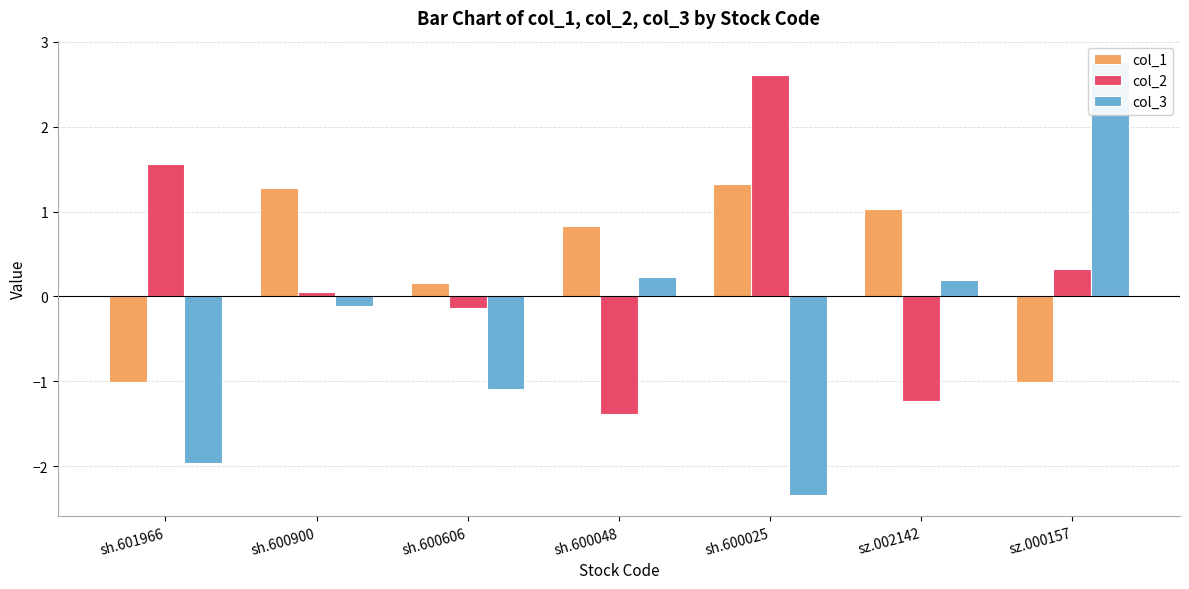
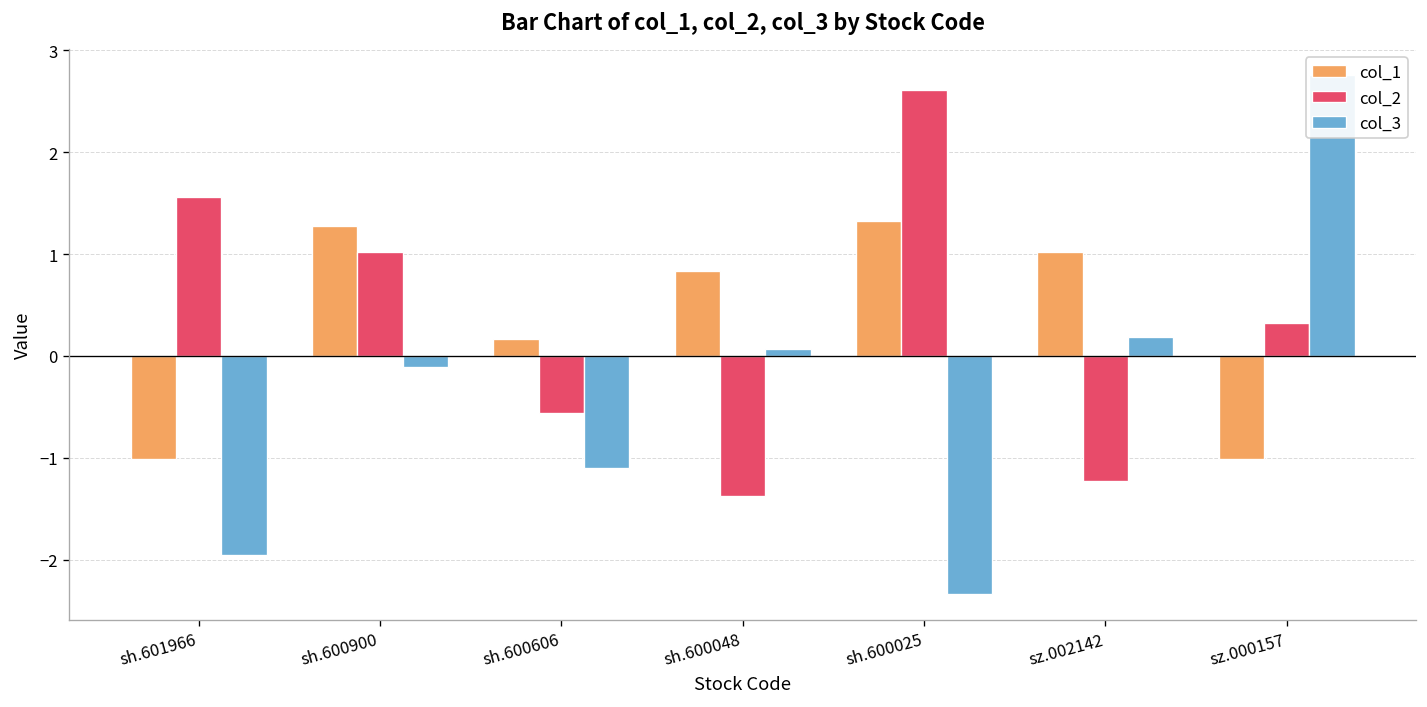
col_2, sh.600900: 0.1 -> 1.0
col_2, sh.600606: -0.1 -> -0.6
col_3, sh.600048: 0.2 -> 0.1
